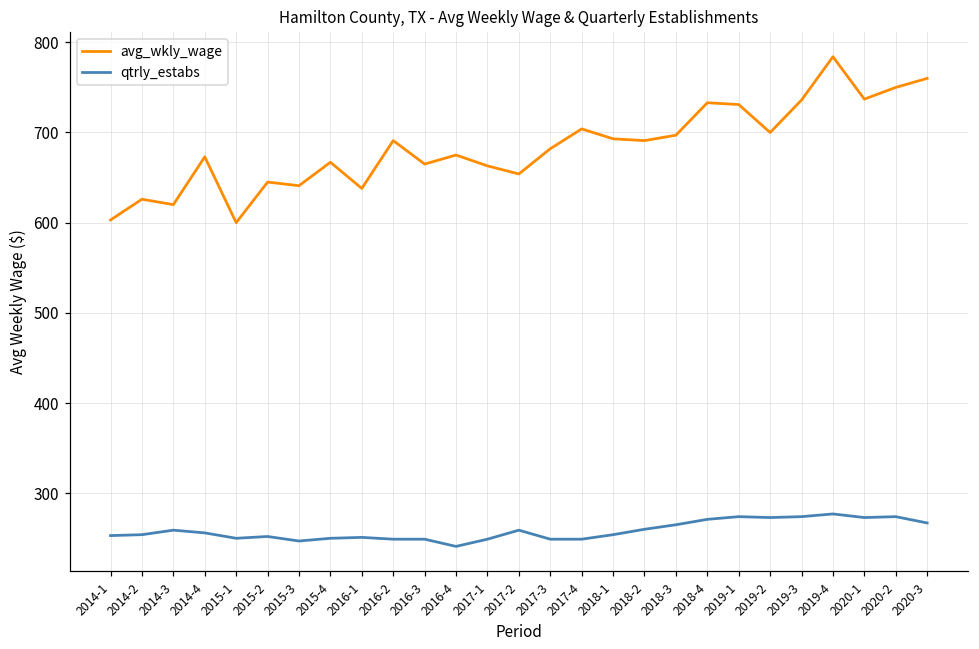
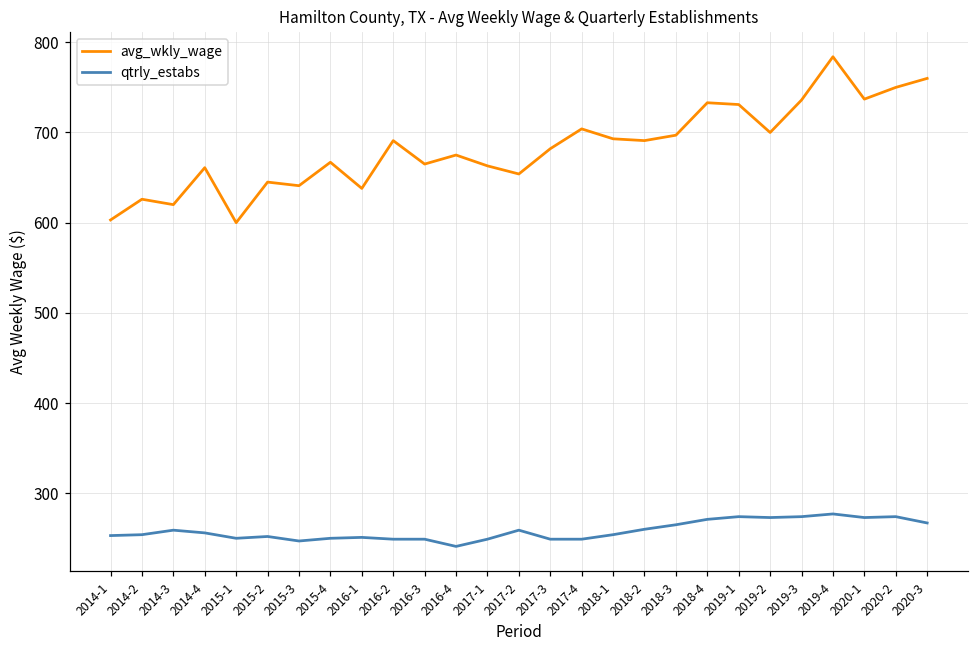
avg_wkly_wage, 2014-4: 670 -> 660
